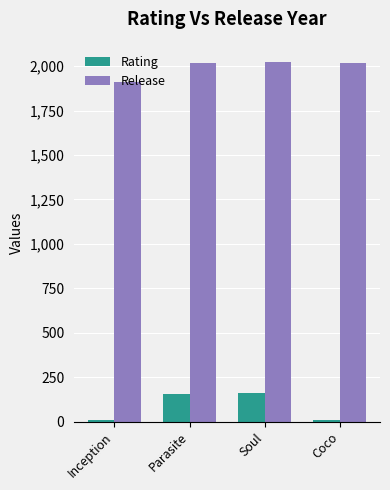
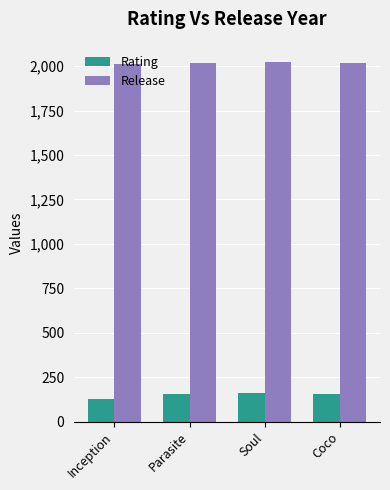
Rating, Inception: 10 -> 130
Release, Inception: 1,910 -> 2,010
Rating, Coco: 10 -> 150
